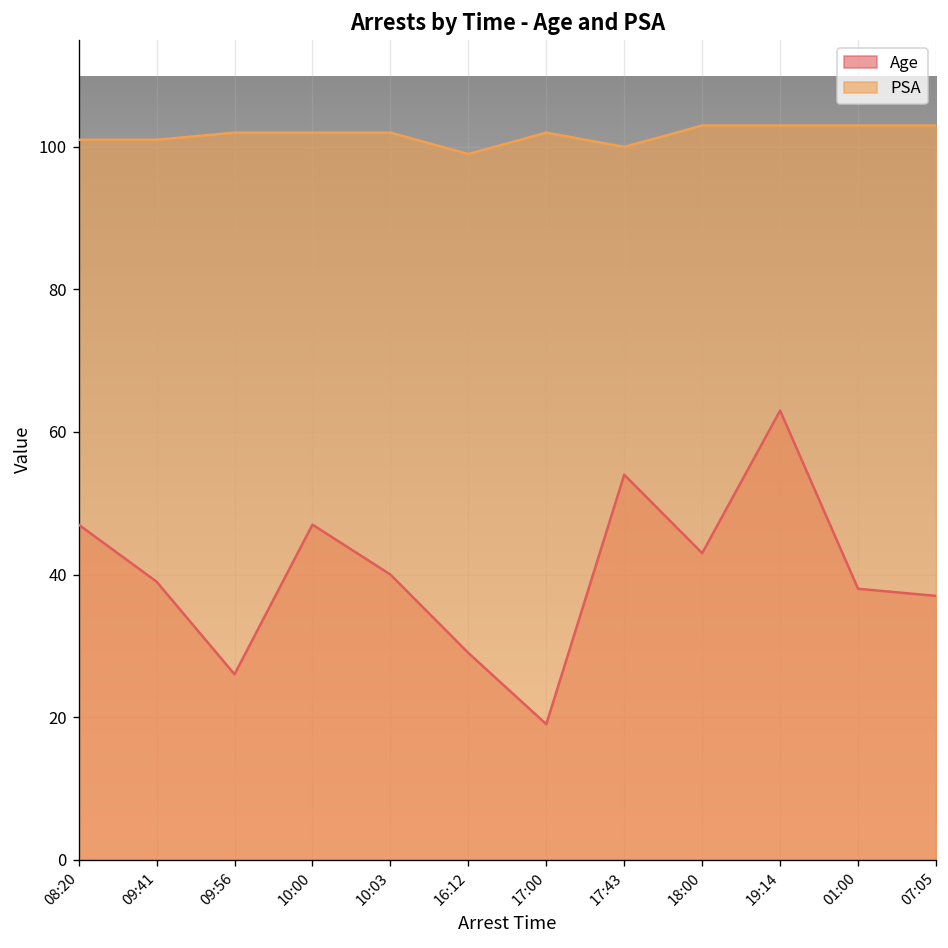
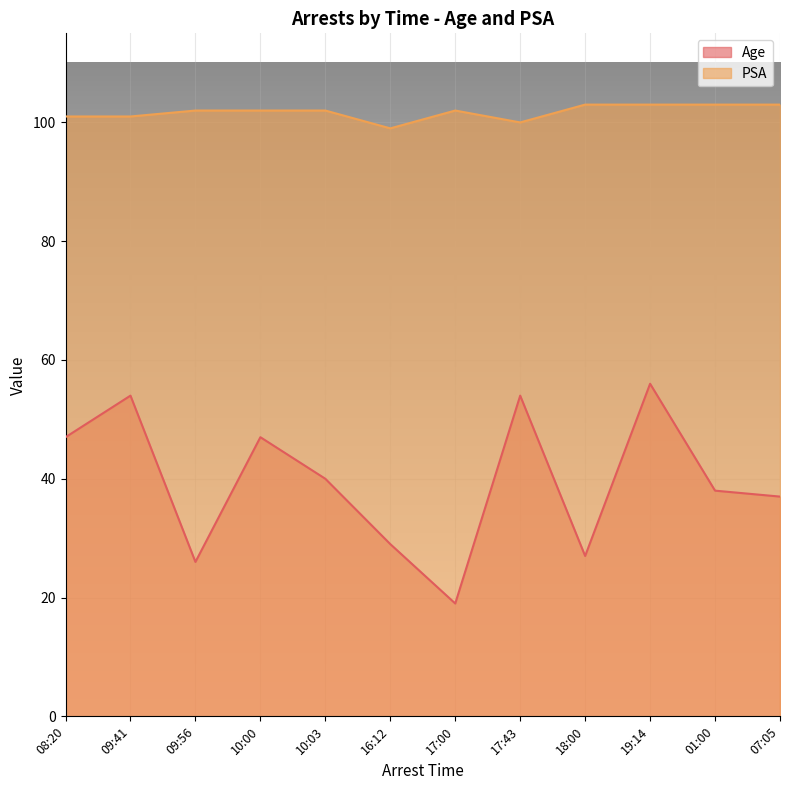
Age, 09:41: 39 -> 54
Age, 18:00: 43 -> 27
Age, 19:14: 63 -> 56
